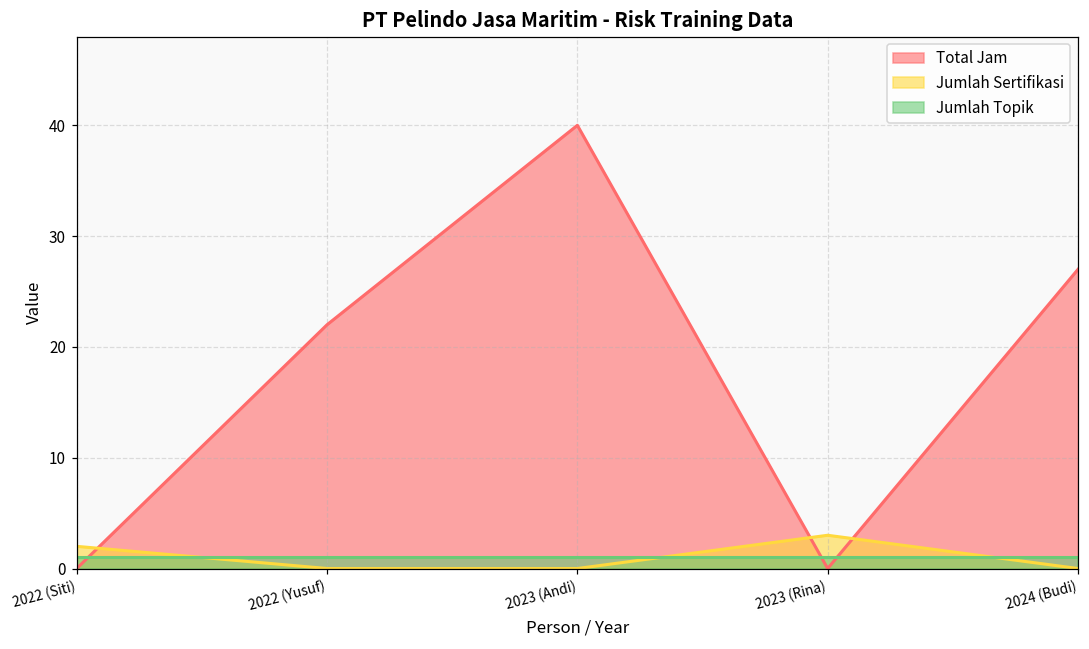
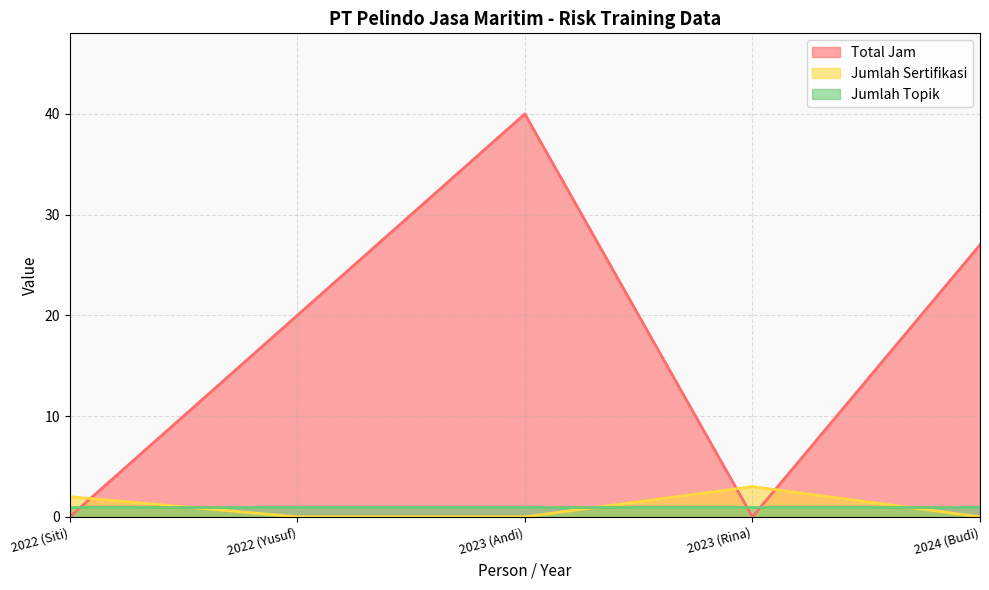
Total Jam, 2022 (Yusuf): 22 -> 20
